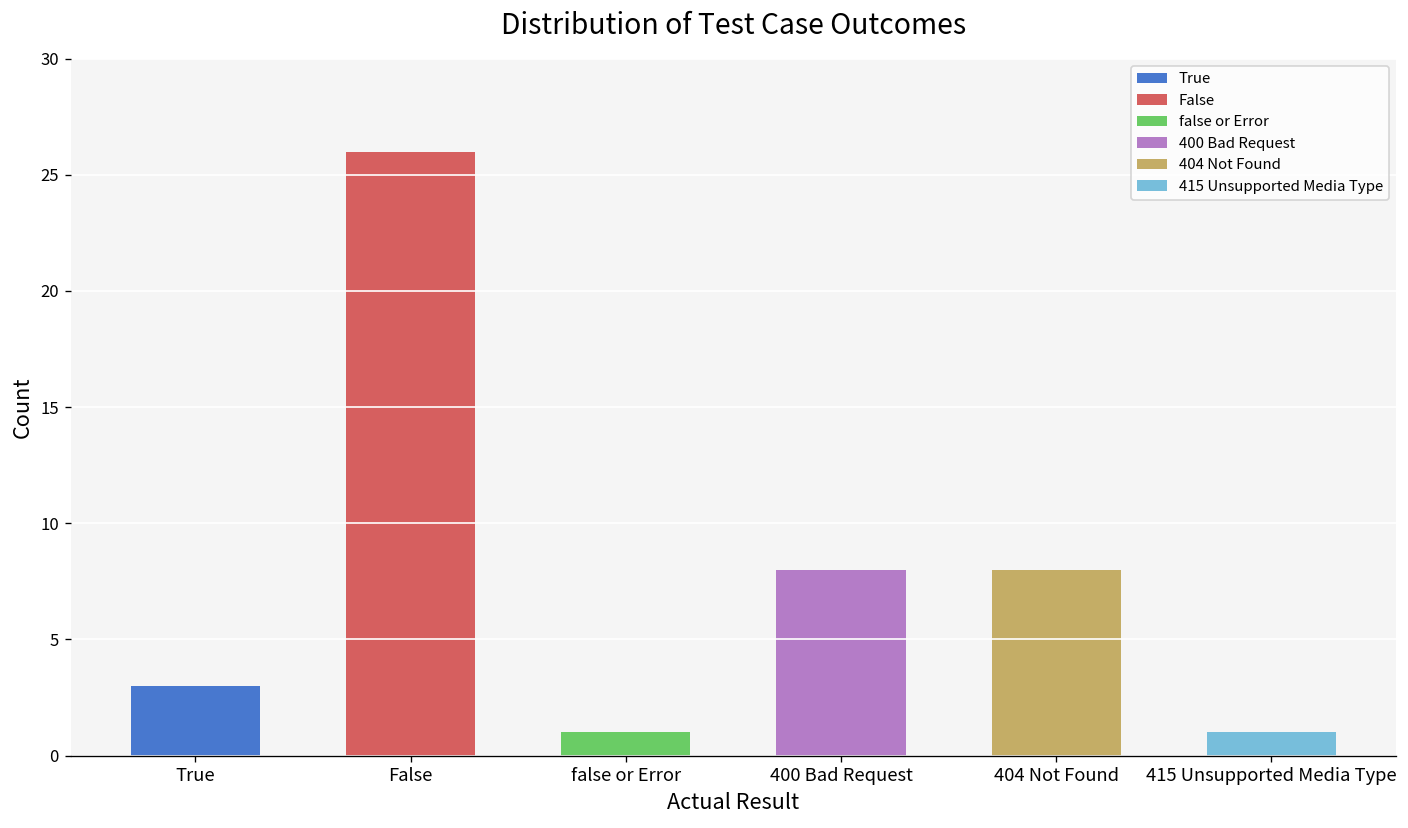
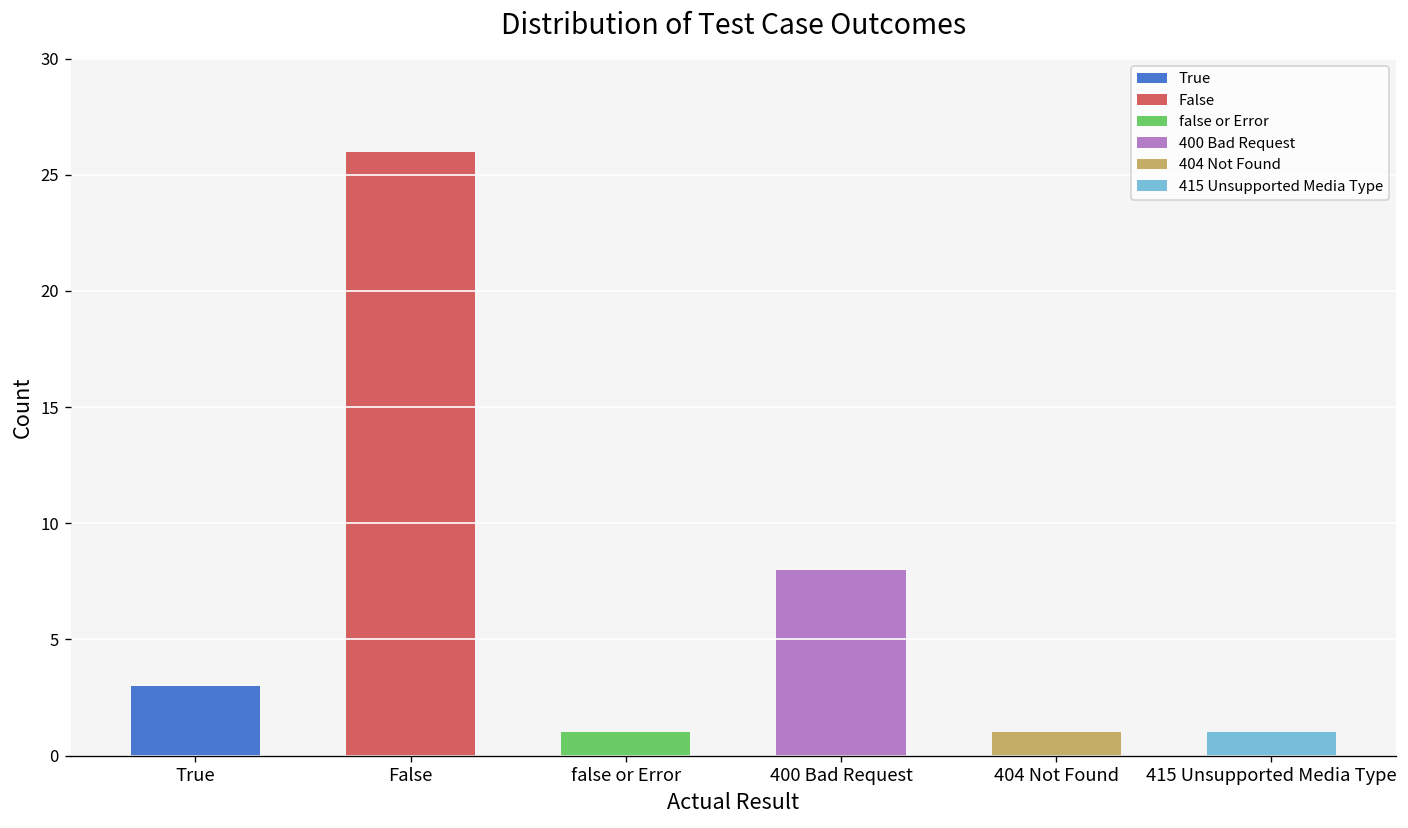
404 Not Found: 8 -> 1
